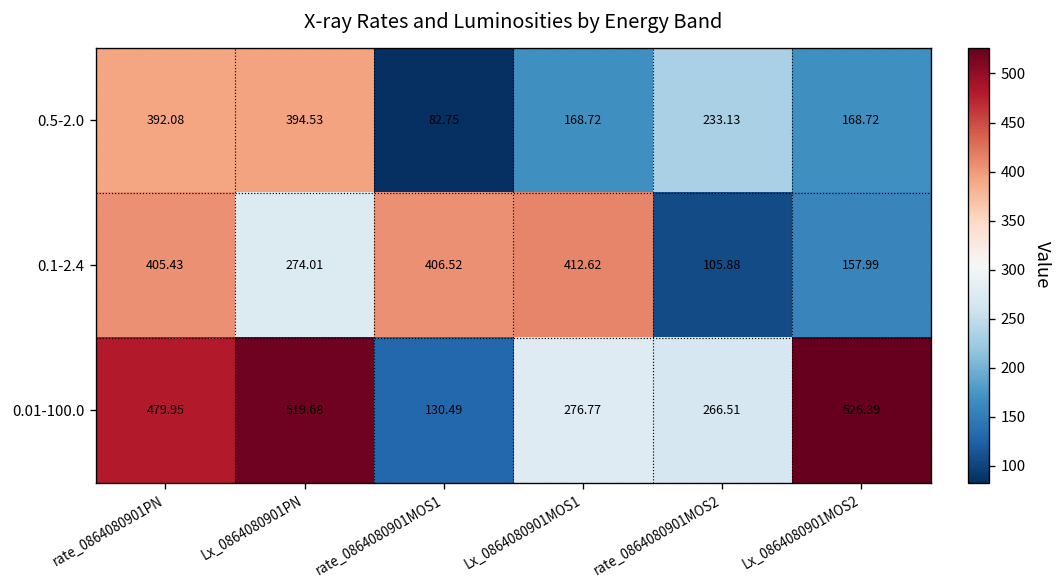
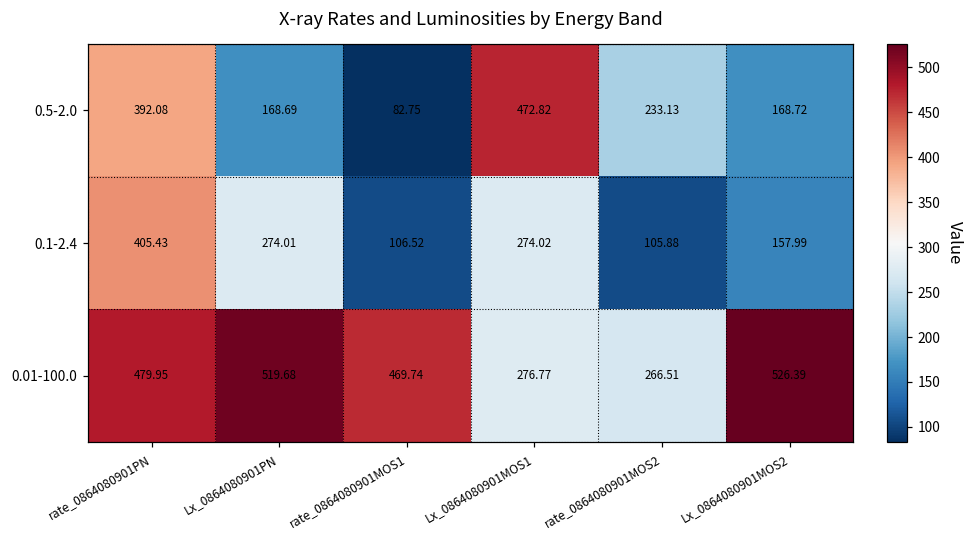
0.5-2.0, Lx_0864080901PN: 394.53 -> 168.69
0.5-2.0, Lx_0864080901MOS1: 168.72 -> 472.82
0.1-2.4, rate_0864080901MOS1: 406.52 -> 106.52
0.1-2.4, Lx_0864080901MOS1: 412.62 -> 274.02
0.01-100.0, rate_0864080901MOS1: 130.49 -> 469.74
